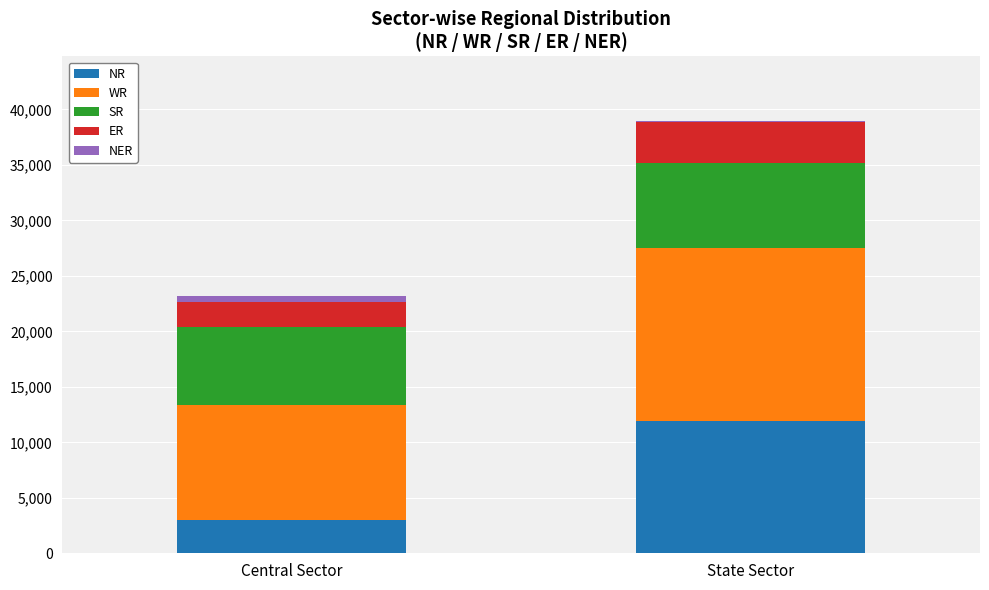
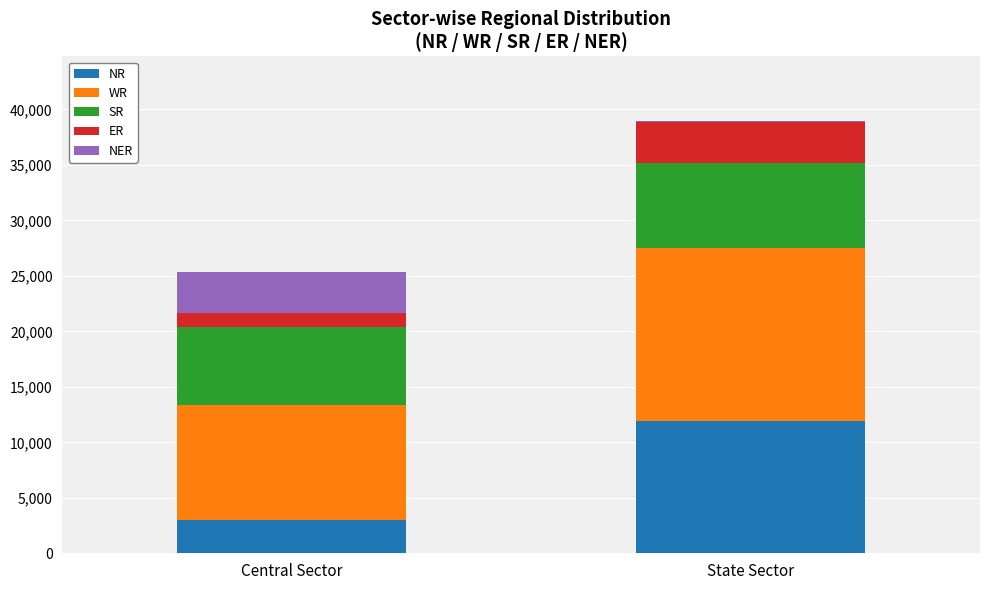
ER, Central Sector: 2,200 -> 1,200
NER, Central Sector: 600 -> 3,700
